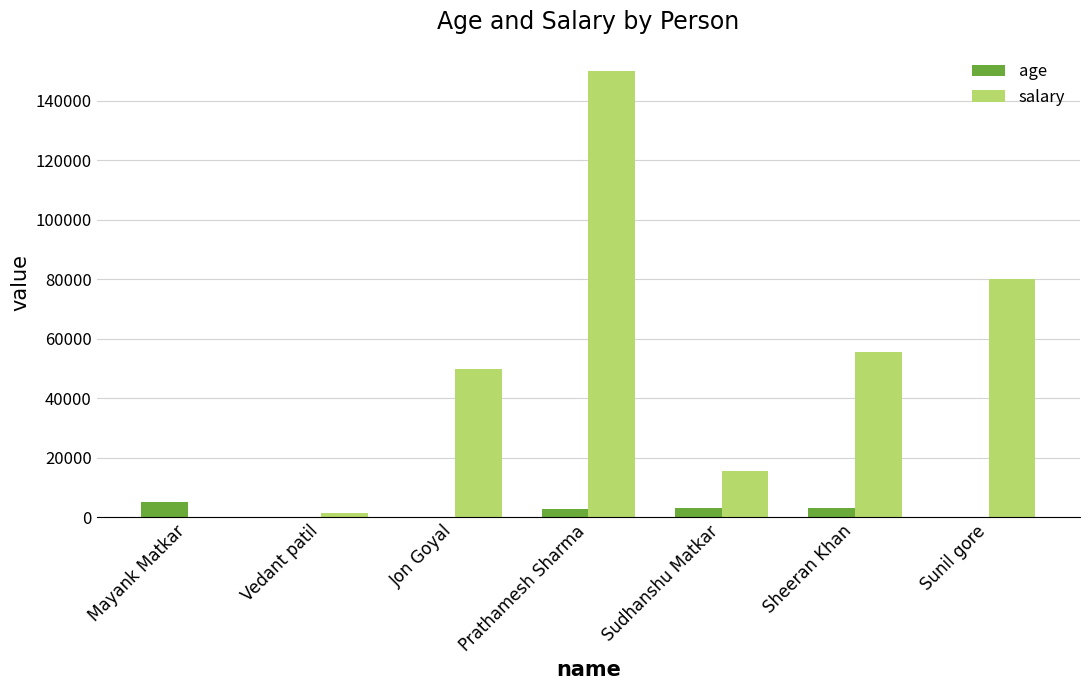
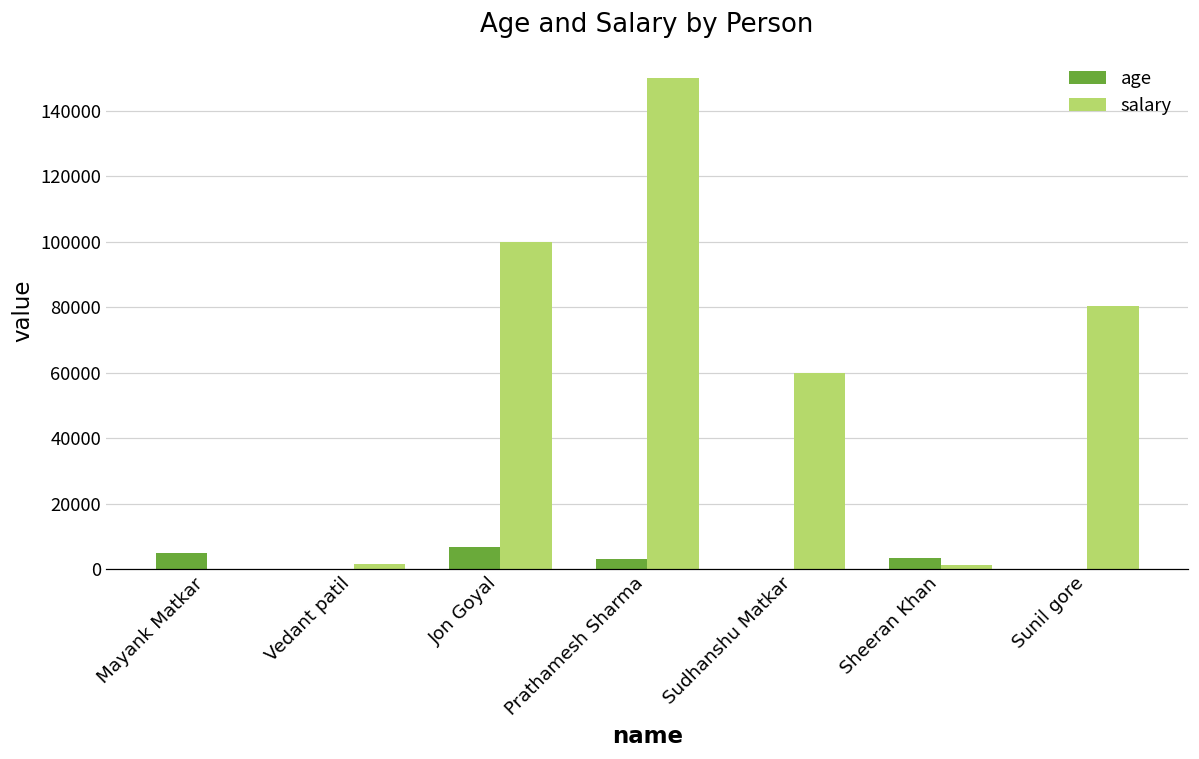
age, Jon Goyal: 0 -> 7000
salary, Jon Goyal: 50000 -> 100000
age, Sudhanshu Matkar: 3000 -> 0
salary, Sudhanshu Matkar: 15000 -> 60000
salary, Sheeran Khan: 55000 -> 1000
